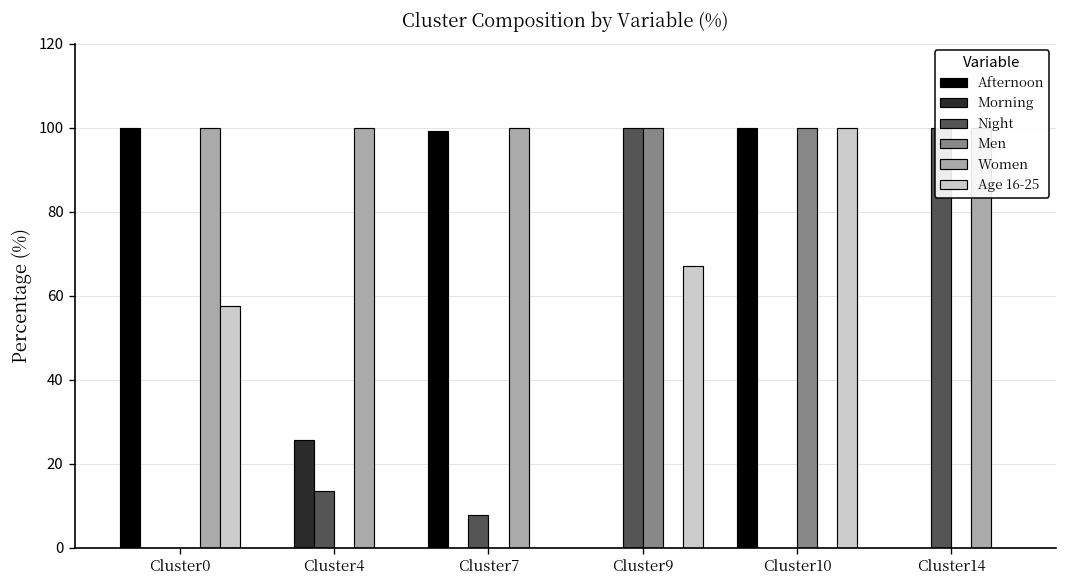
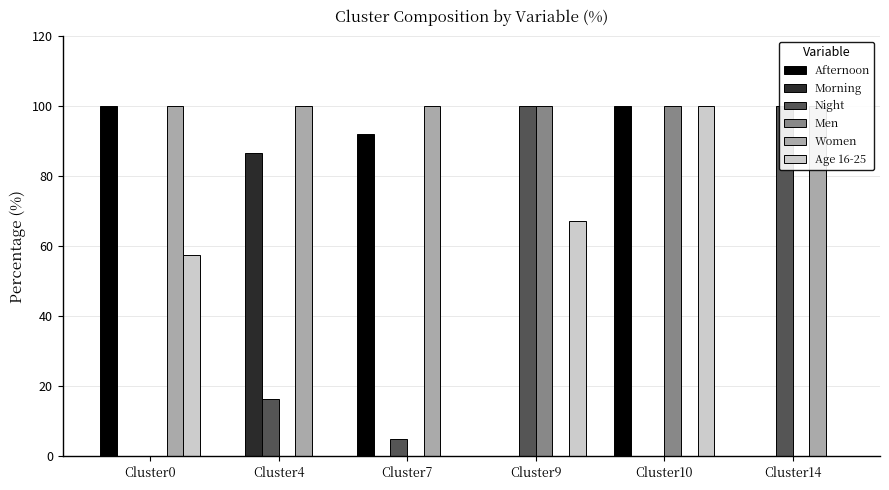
Morning, Cluster4: 26 -> 87
Night, Cluster4: 13 -> 17
Afternoon, Cluster7: 99 -> 92
Night, Cluster7: 8 -> 5
